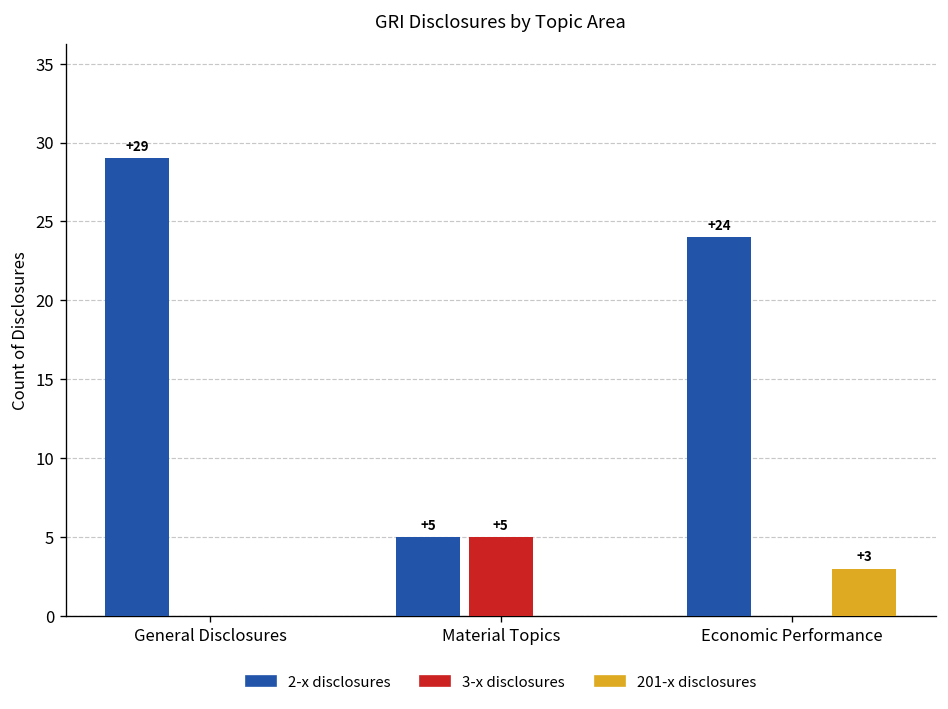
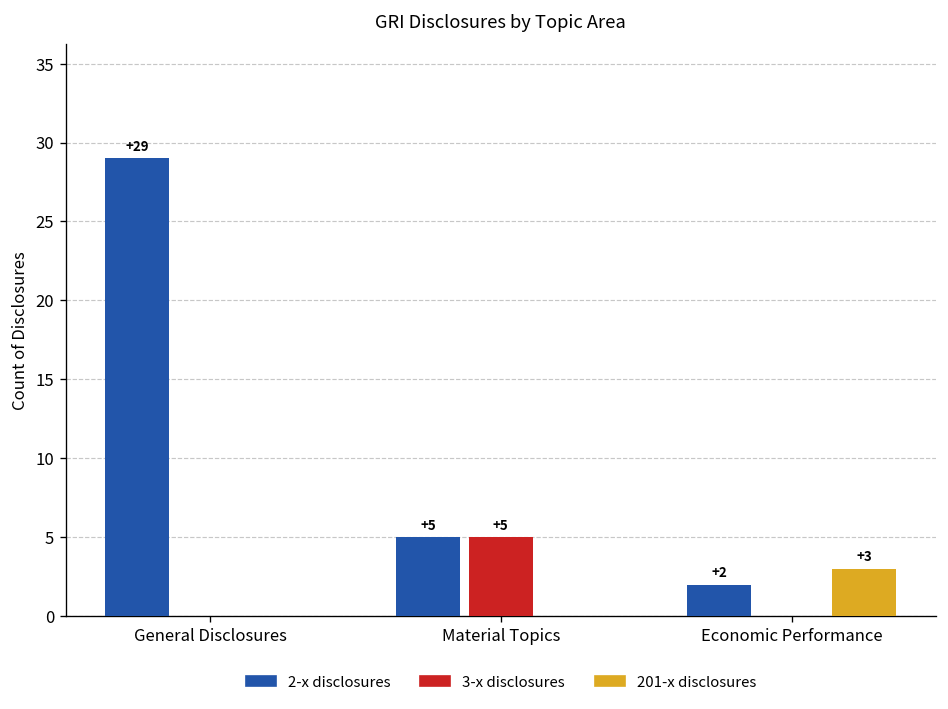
2-x disclosures, Economic Performance: +24 -> +2
